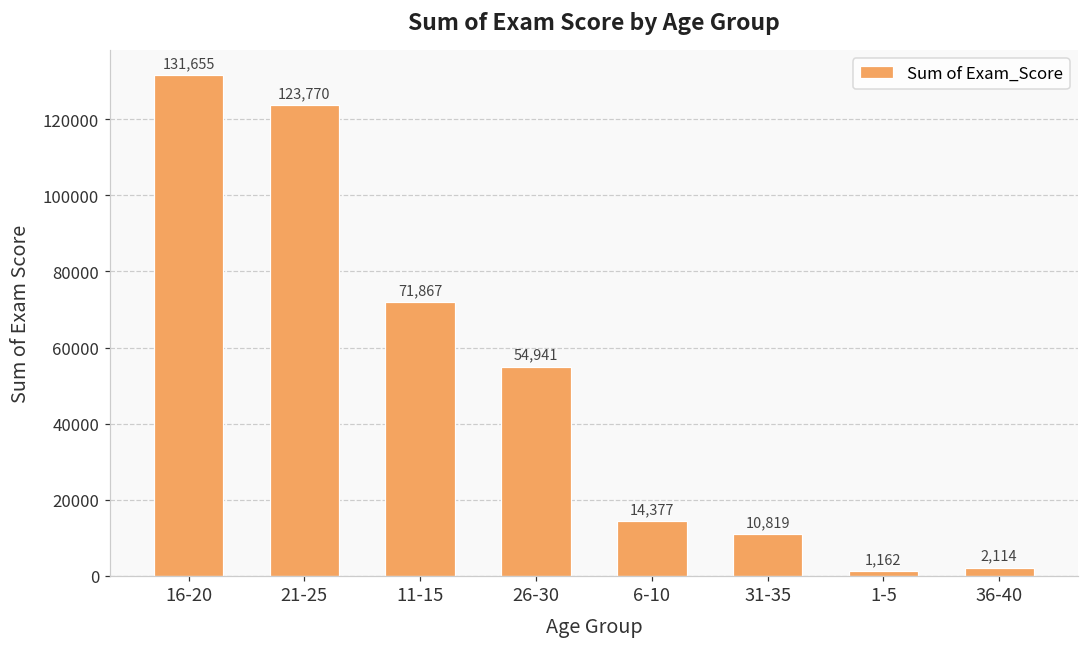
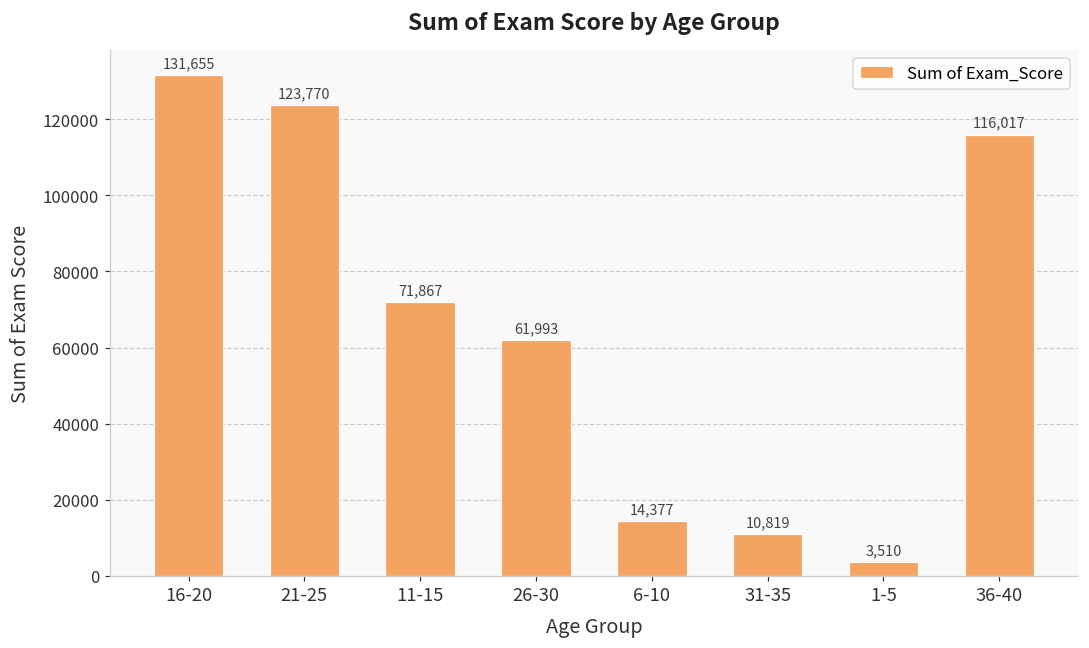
26-30: 54,941 -> 61,993
1-5: 1,162 -> 3,510
36-40: 2,114 -> 116,017
